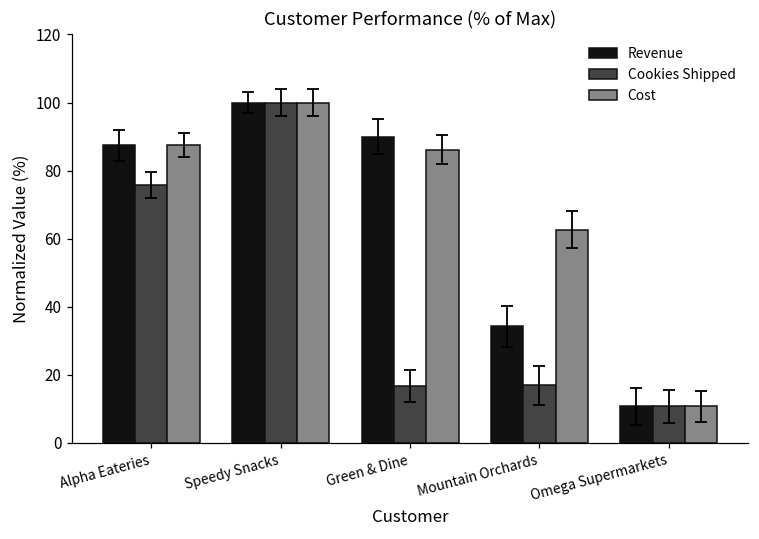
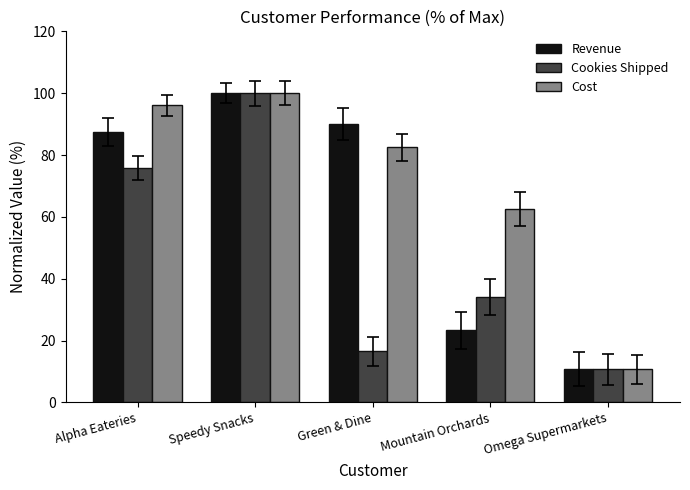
Cost, Alpha Eateries: 87 -> 96
Cost, Green & Dine: 86 -> 82
Revenue, Mountain Orchards: 34 -> 23
Cookies Shipped, Mountain Orchards: 17 -> 34
